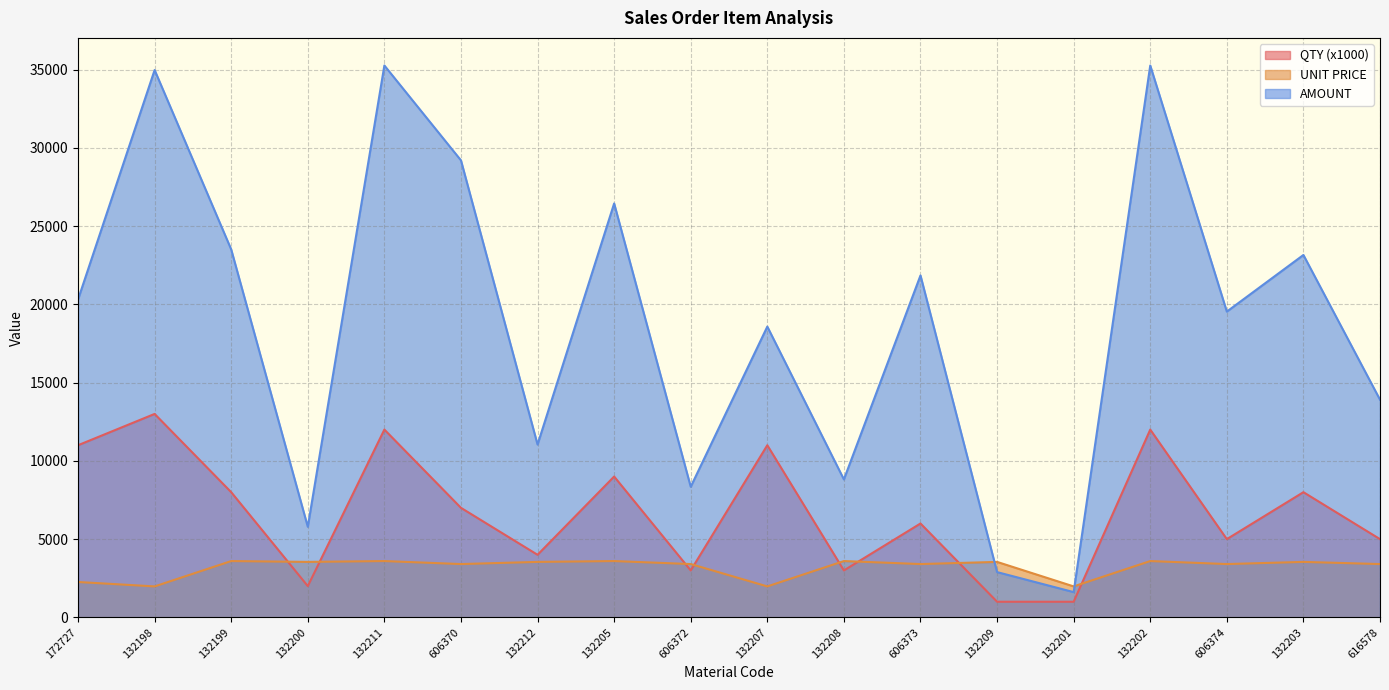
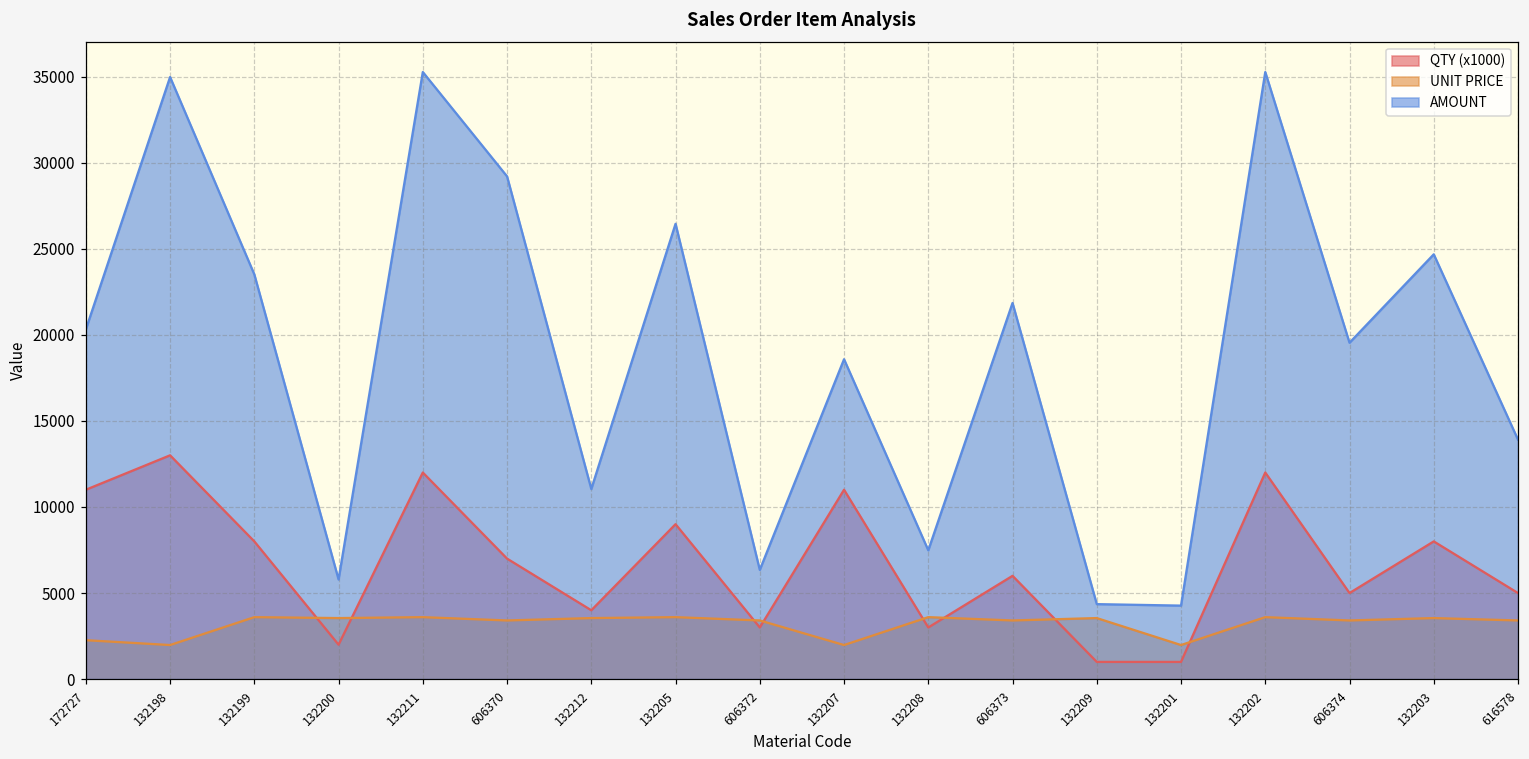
AMOUNT, 606372: 8300 -> 6300
AMOUNT, 132208: 8800 -> 7500
AMOUNT, 132209: 2900 -> 4400
AMOUNT, 132201: 1600 -> 4300
AMOUNT, 132203: 23200 -> 24700
